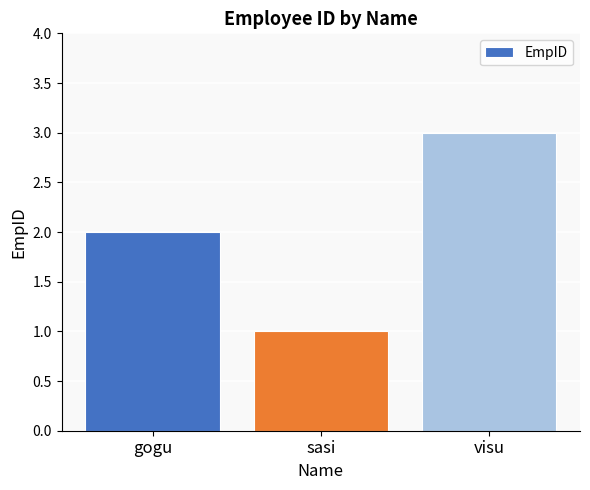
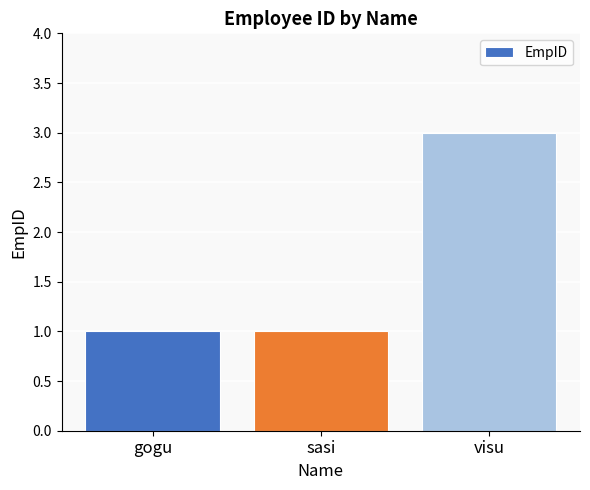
gogu: 2 -> 1
